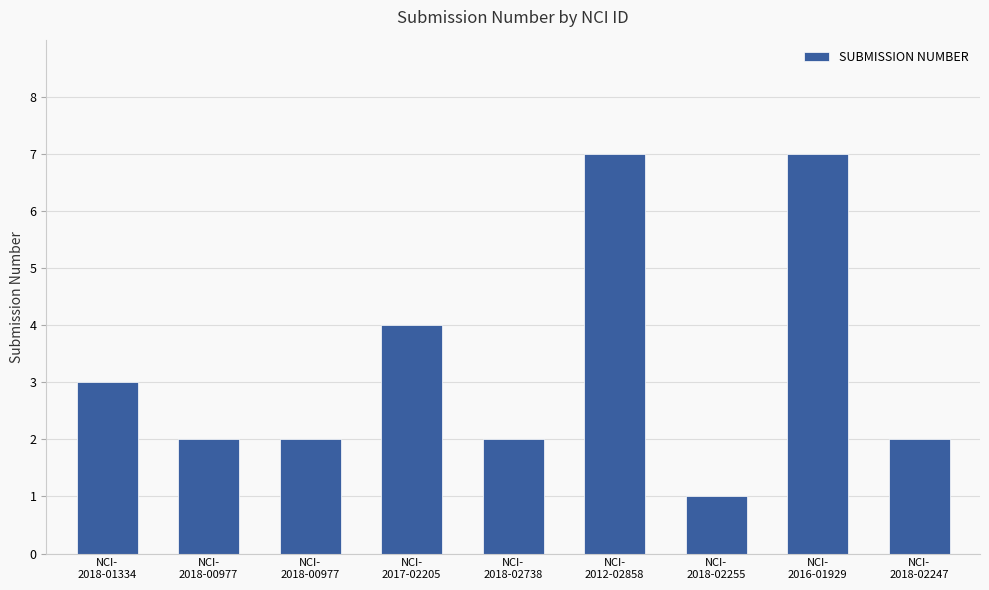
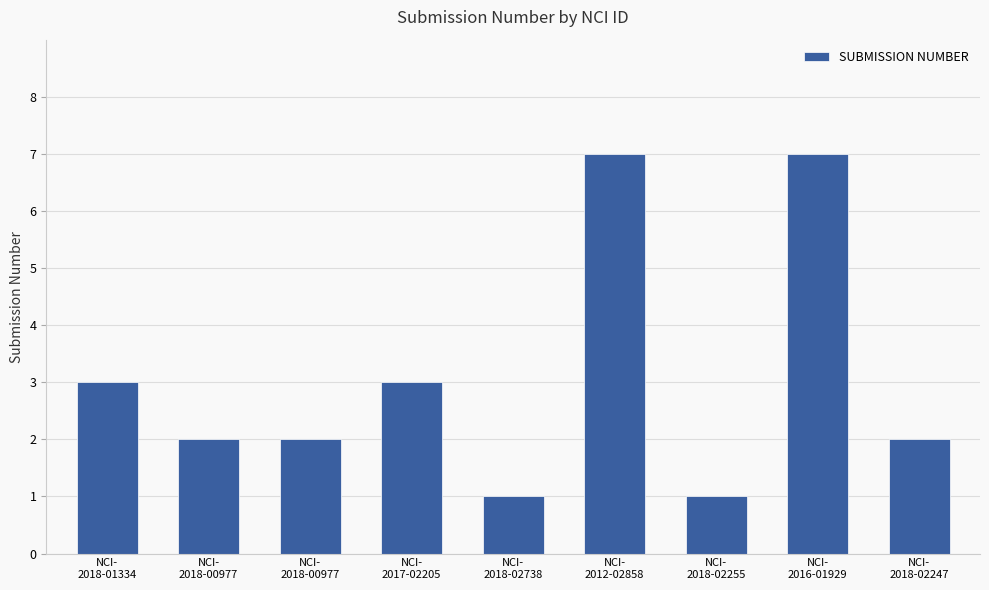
NCI- 2017-02205: 4 -> 3
NCI- 2018-02738: 2 -> 1
